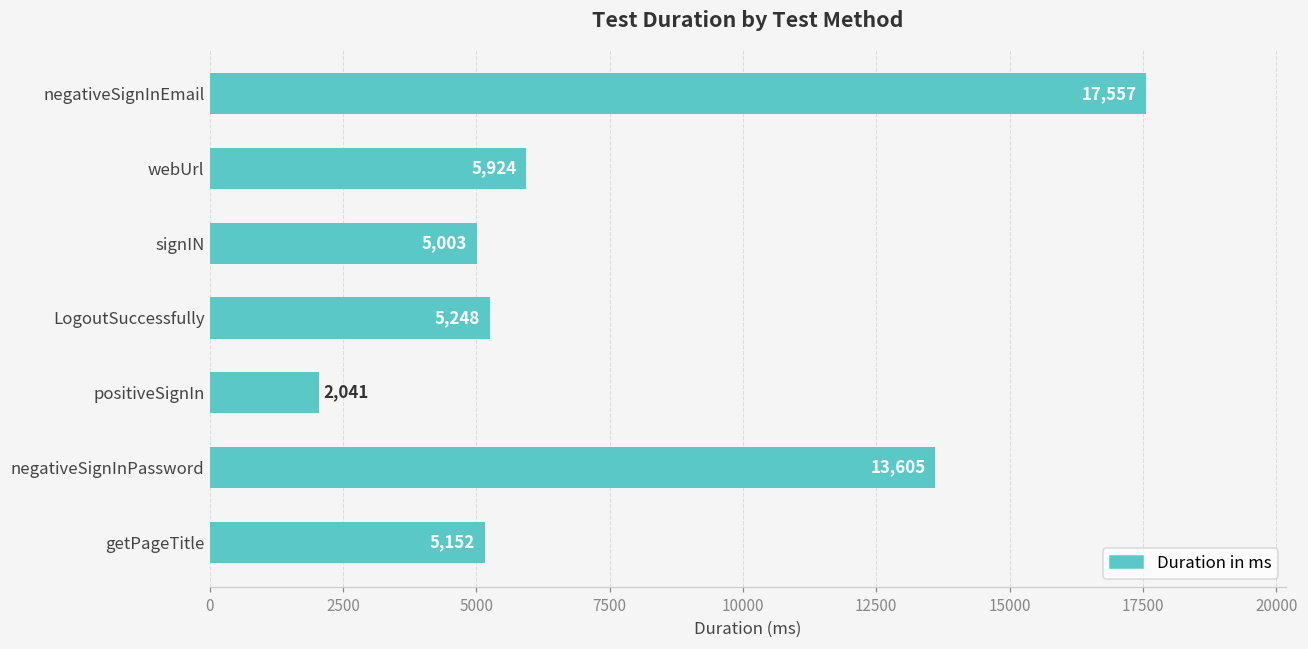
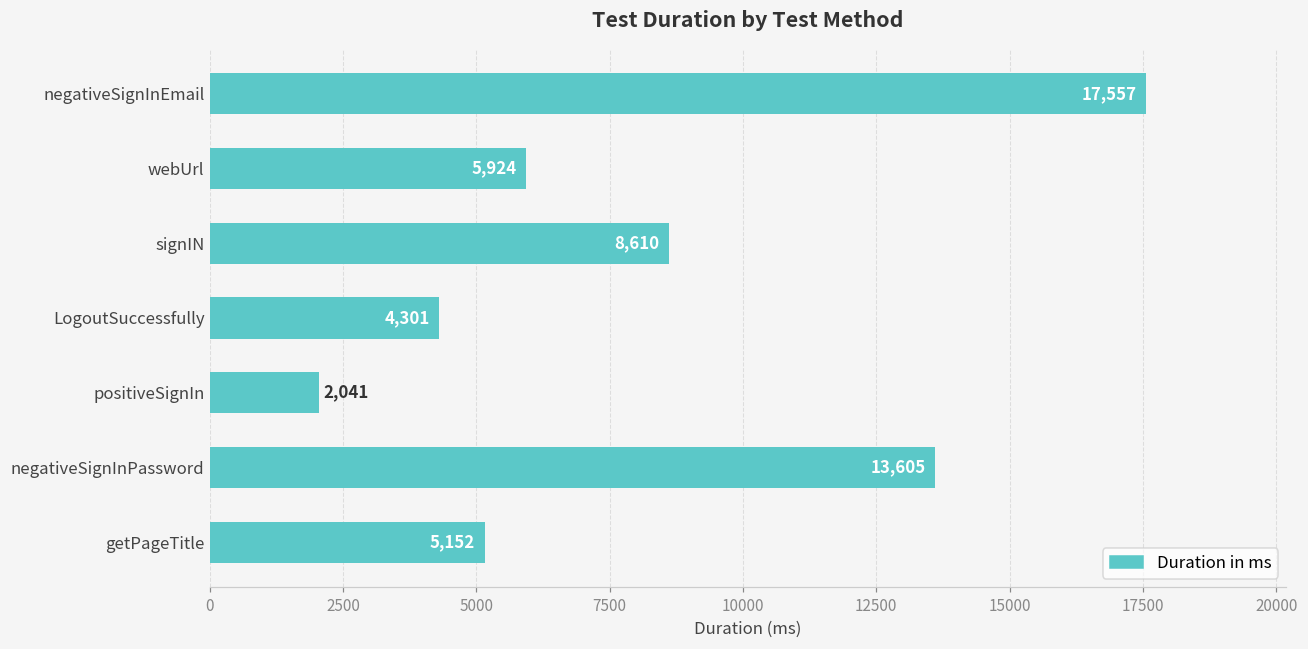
signIN: 5,003 -> 8,610
LogoutSuccessfully: 5,248 -> 4,301
